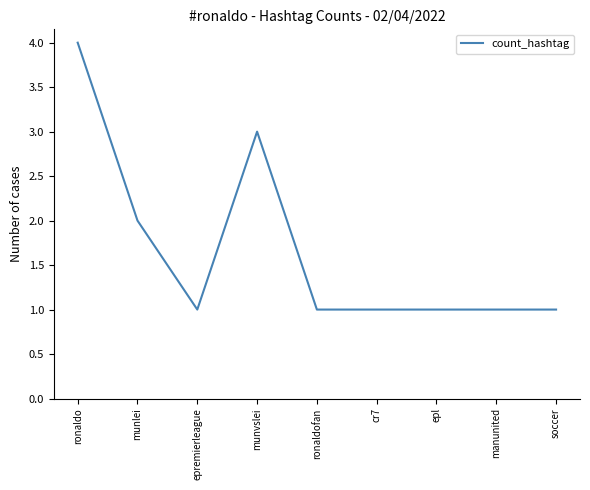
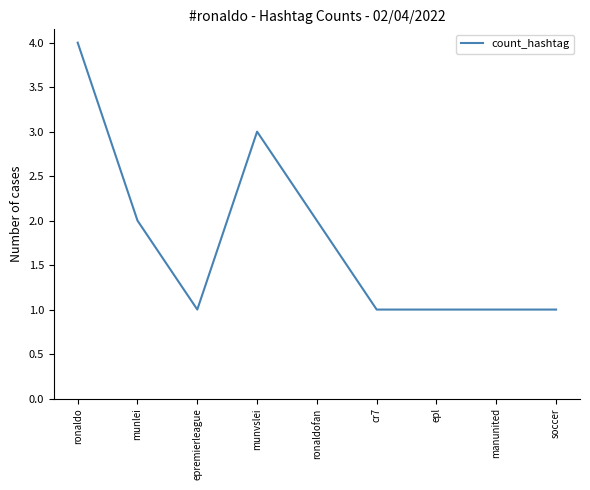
ronaldofan: 1 -> 2
